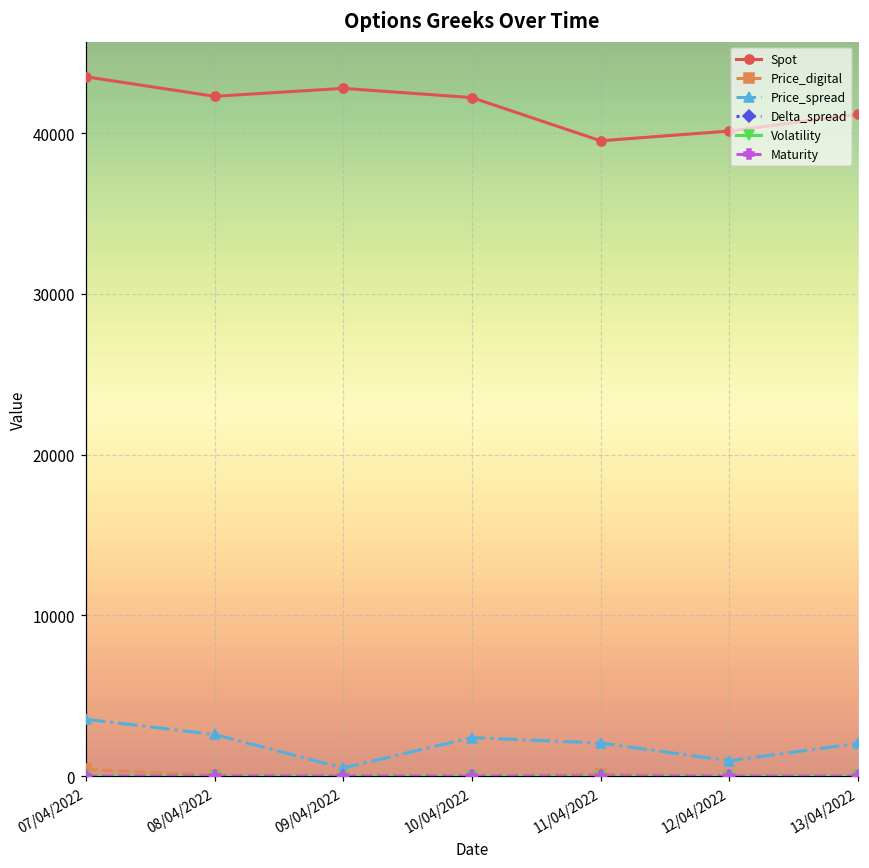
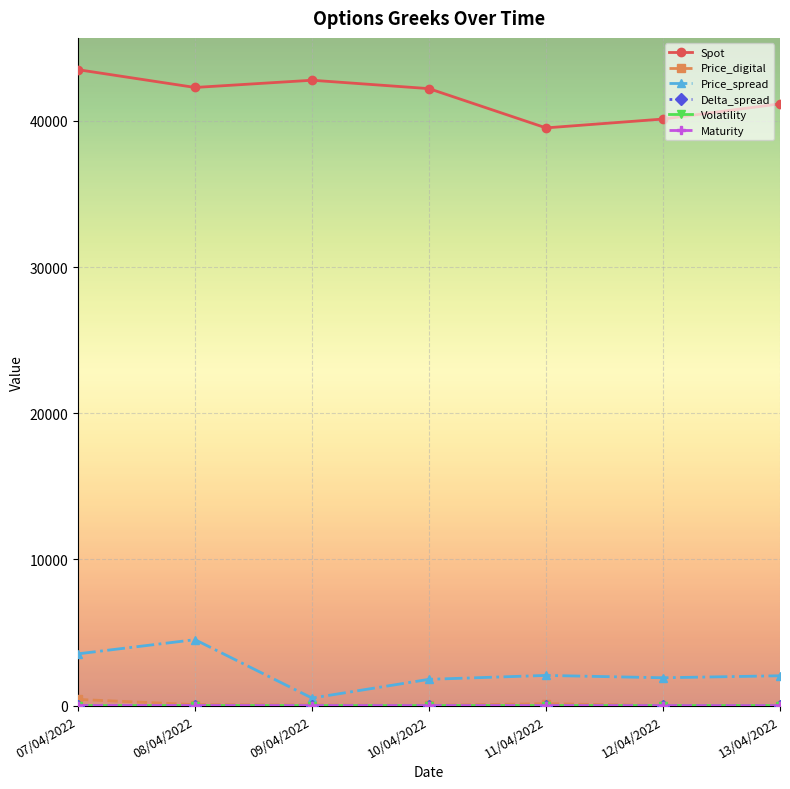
Price_spread, 08/04/2022: 2600 -> 4500
Price_spread, 10/04/2022: 2400 -> 1800
Price_spread, 12/04/2022: 1000 -> 1900
